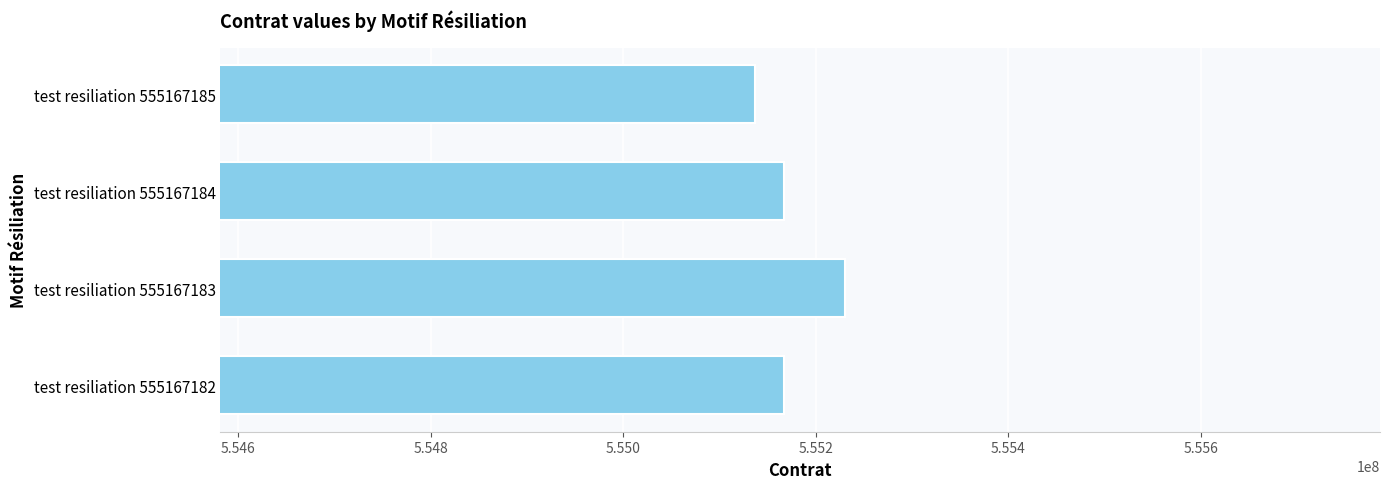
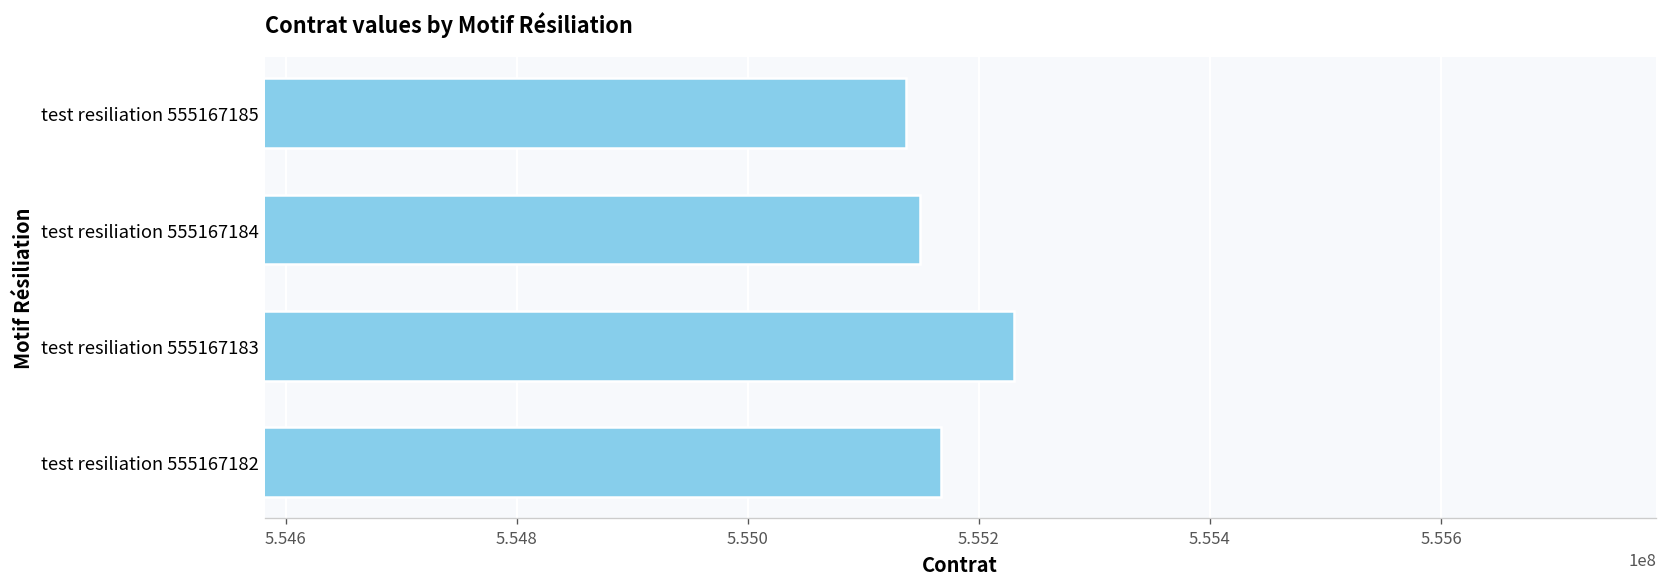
test resiliation 555167184: 555170000 -> 555150000
